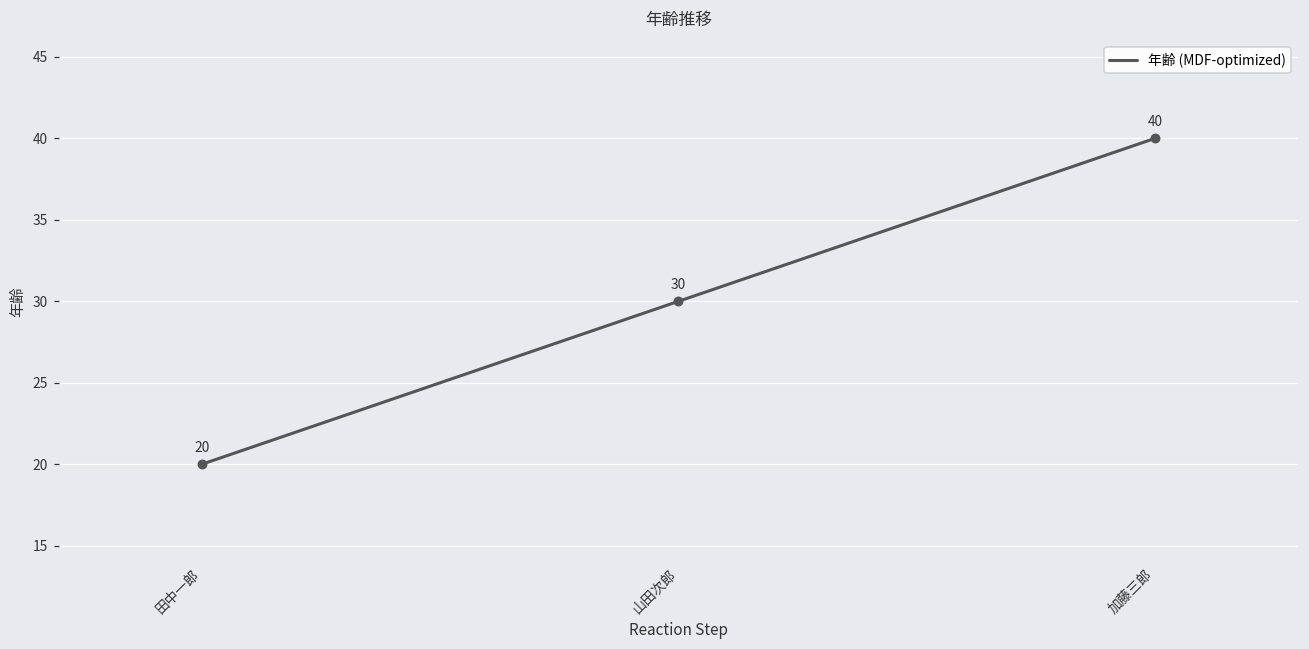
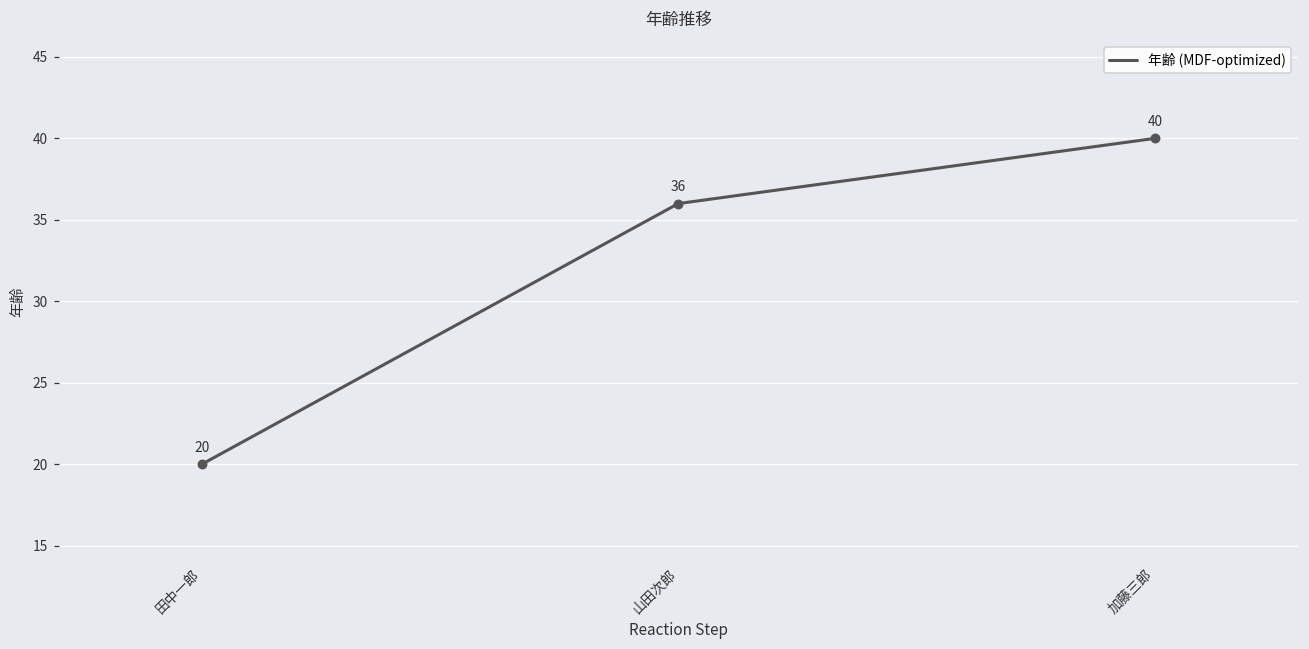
山田次郎: 30 -> 36
